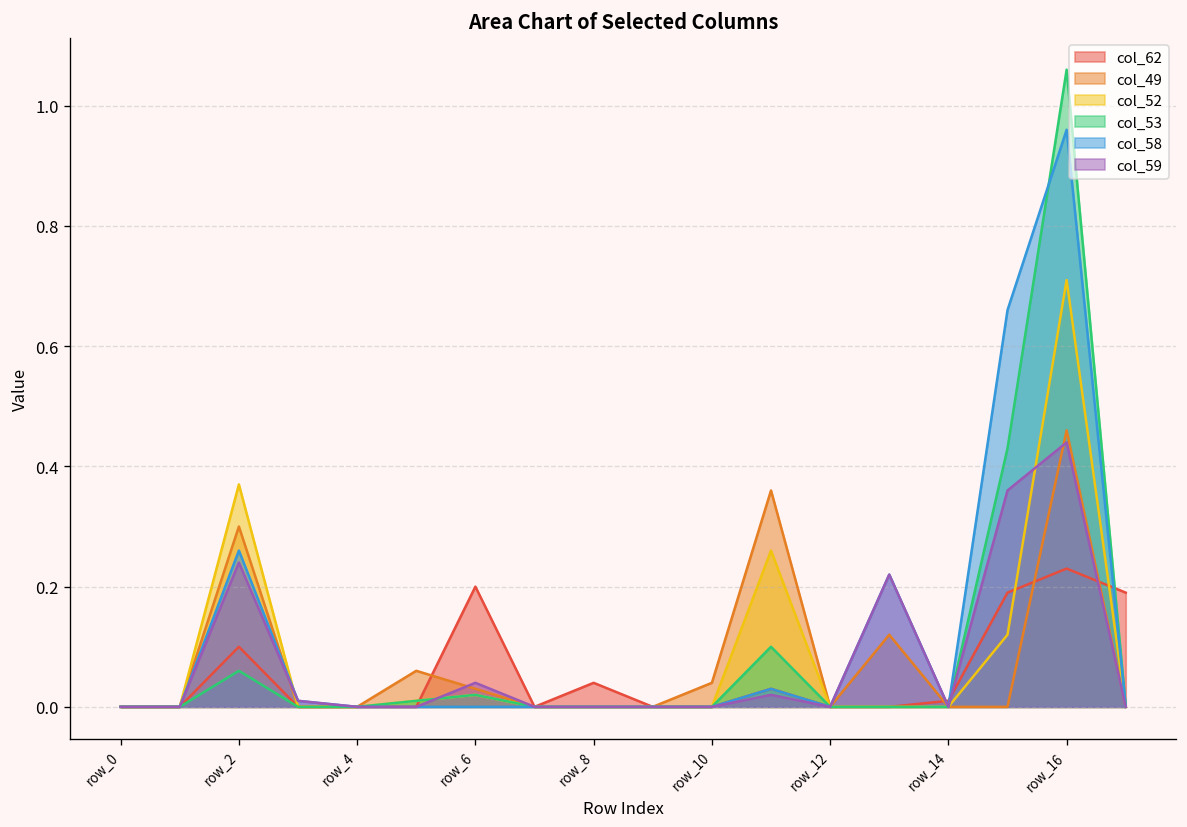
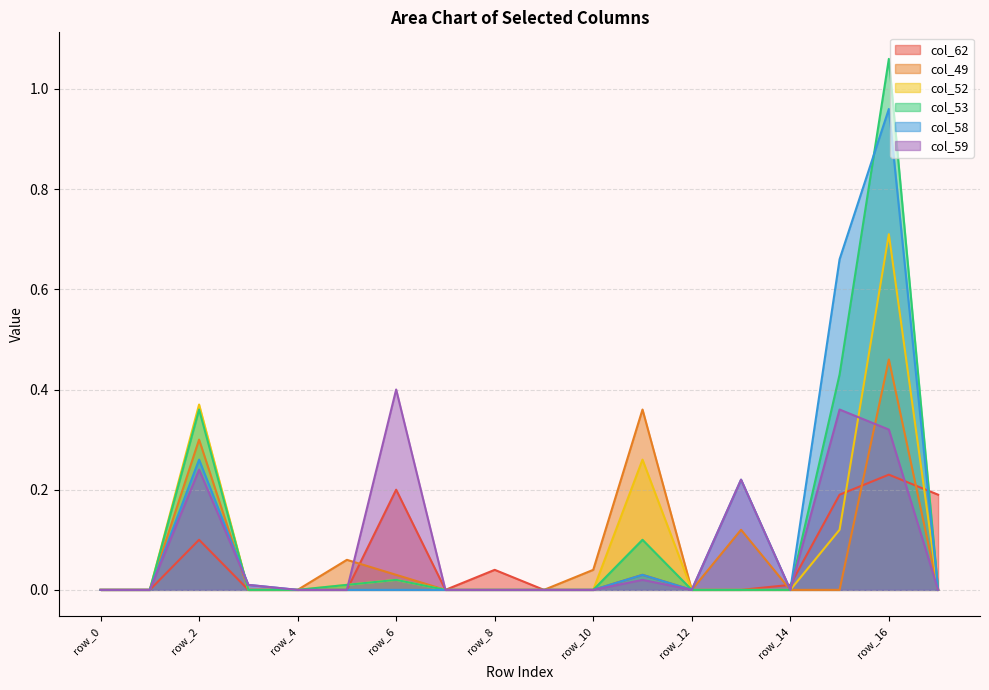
col_53, row_2: 0.06 -> 0.36
col_59, row_6: 0.04 -> 0.40
col_59, row_16: 0.44 -> 0.32
